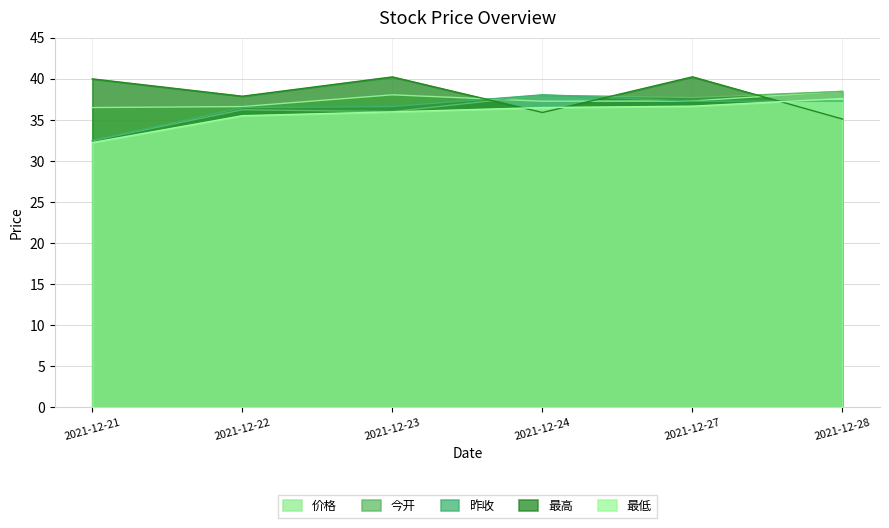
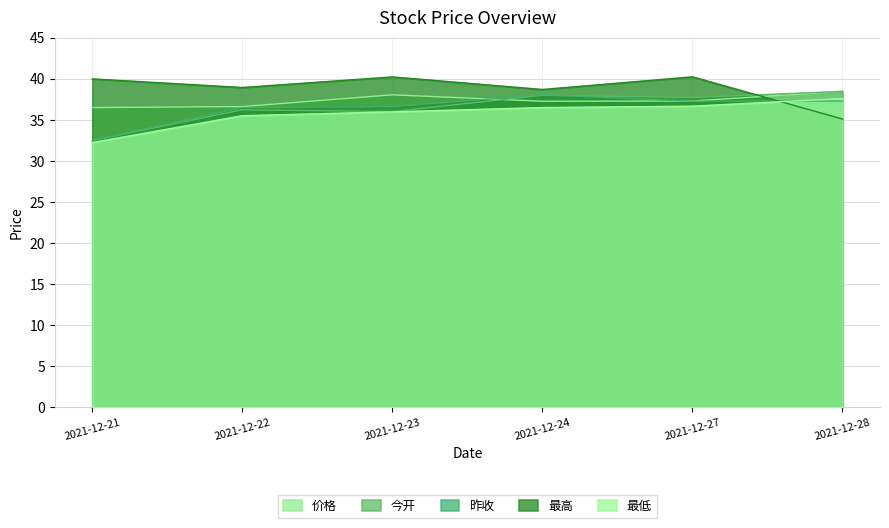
最高, 2021-12-22: 38 -> 39
最高, 2021-12-24: 36 -> 39
